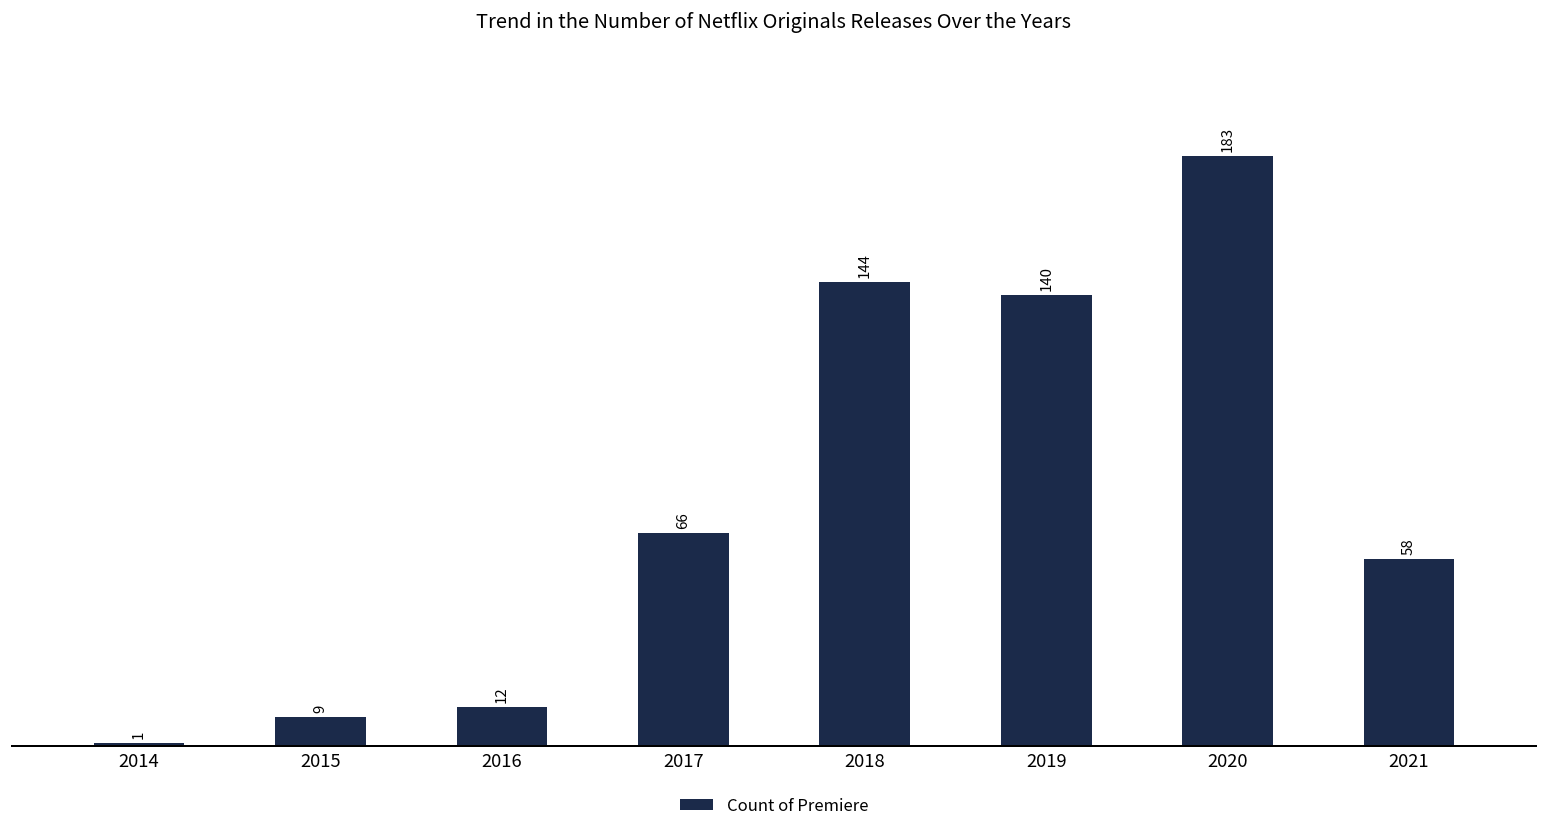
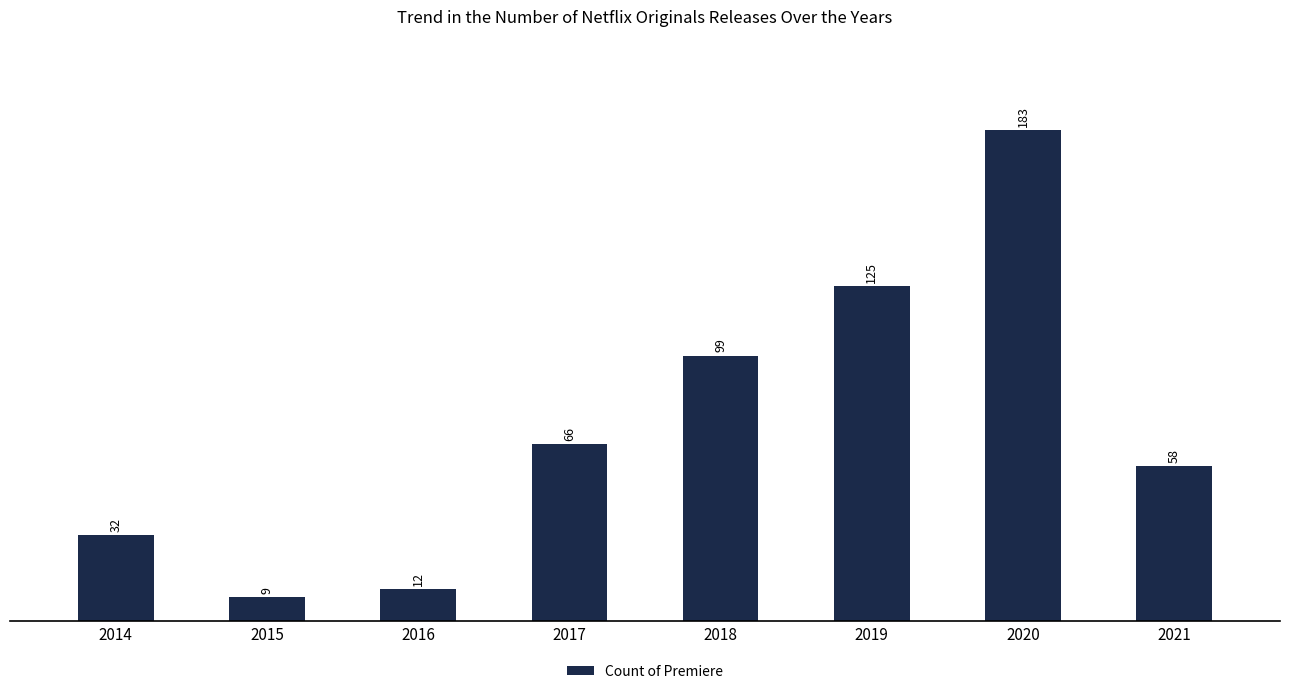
2014: 1 -> 32
2018: 144 -> 99
2019: 140 -> 125
